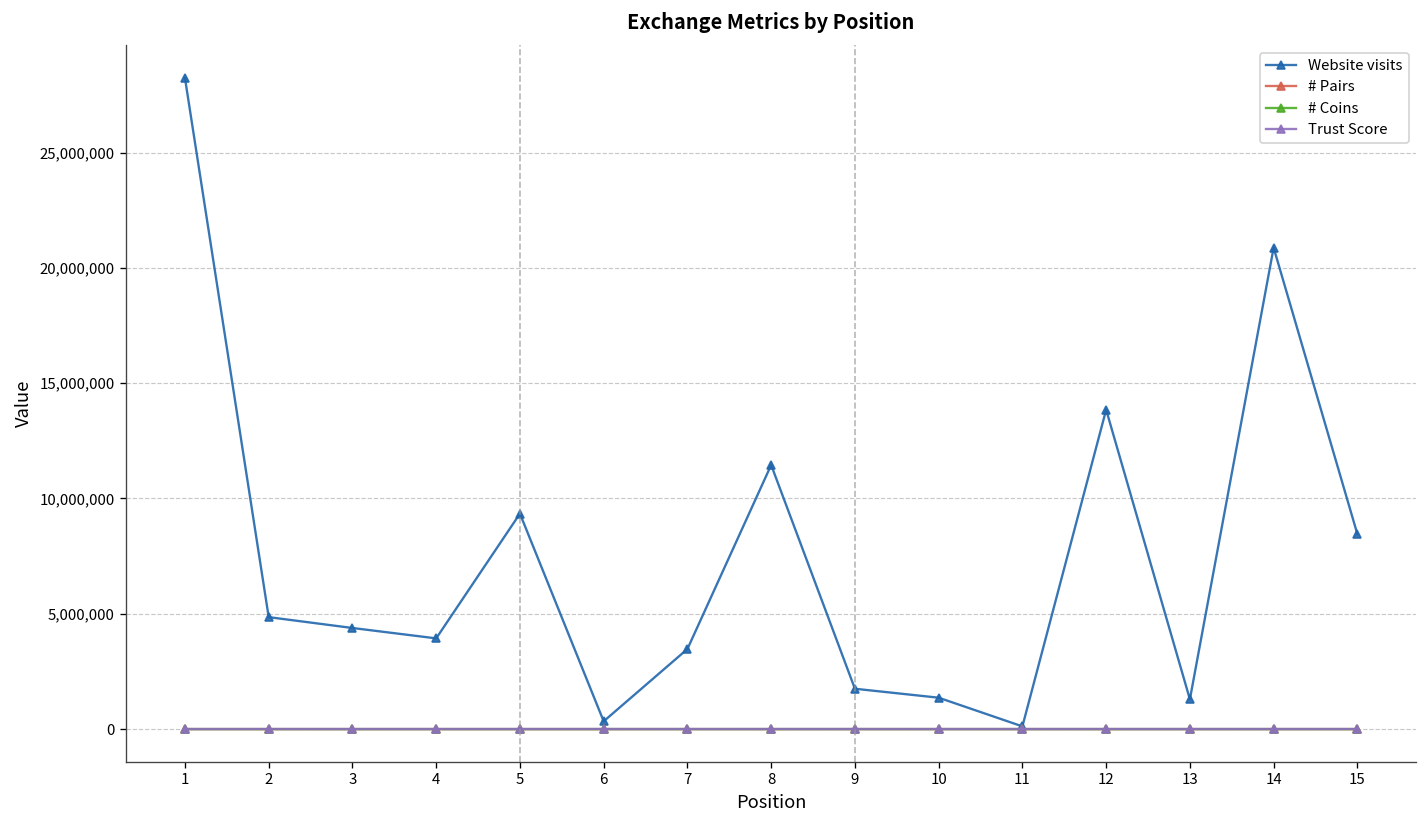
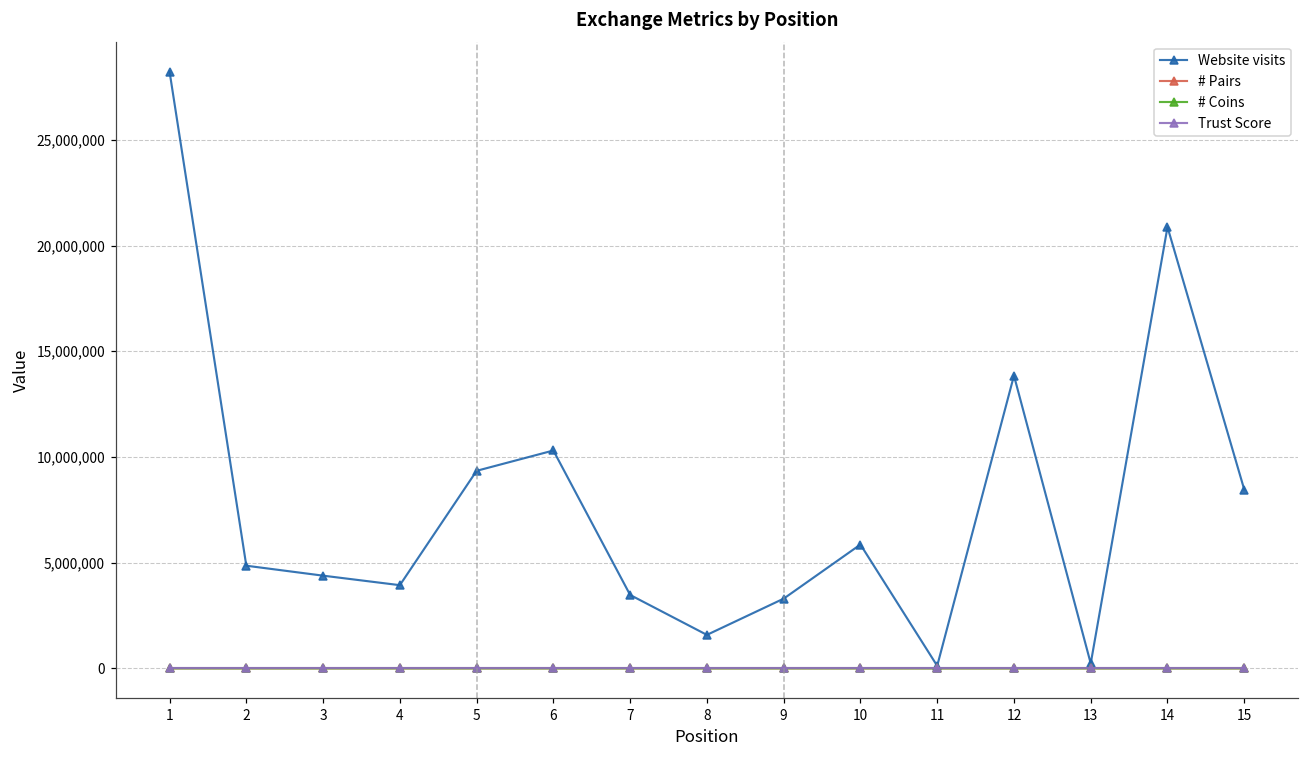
Website visits, 6: 300,000 -> 10,300,000
Website visits, 8: 11,500,000 -> 1,600,000
Website visits, 9: 1,800,000 -> 3,300,000
Website visits, 10: 1,400,000 -> 5,900,000
Website visits, 13: 1,300,000 -> 200,000
